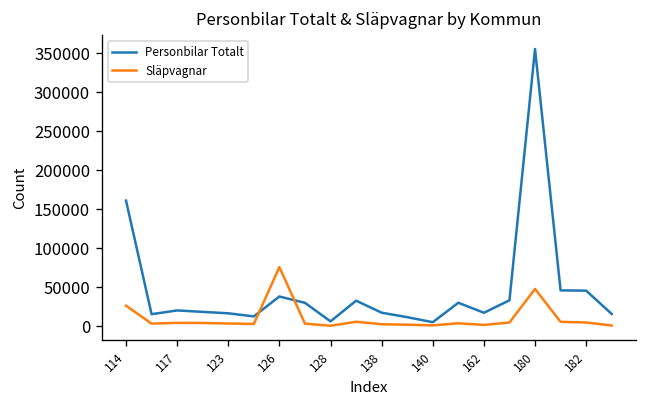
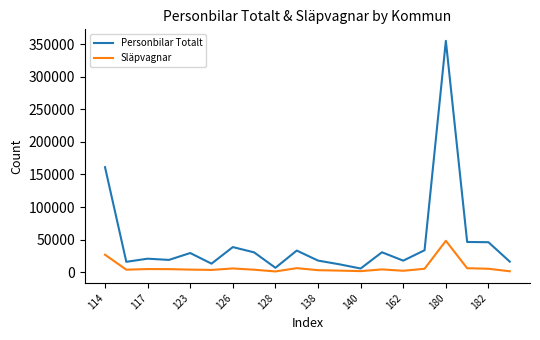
Personbilar Totalt, 123: 20000 -> 30000
Släpvagnar, 126: 80000 -> 10000
